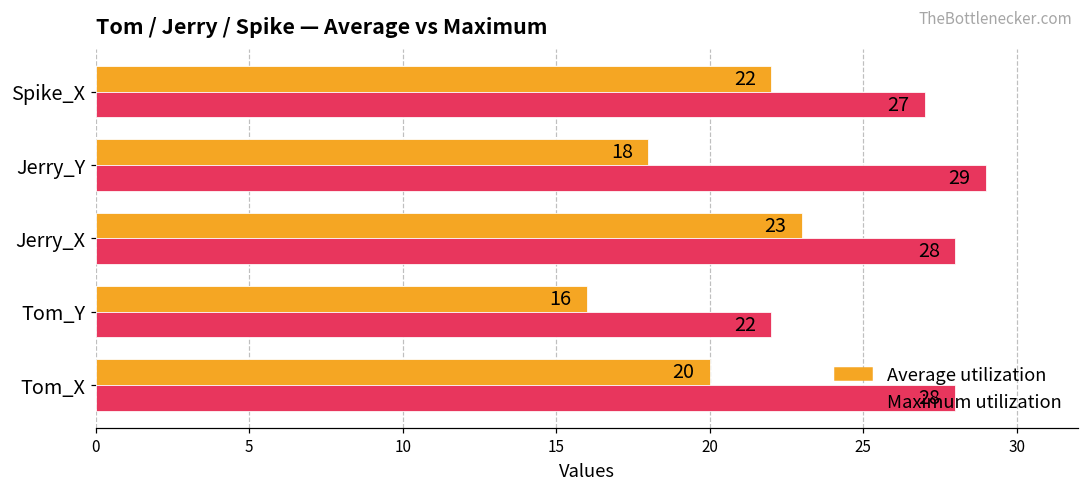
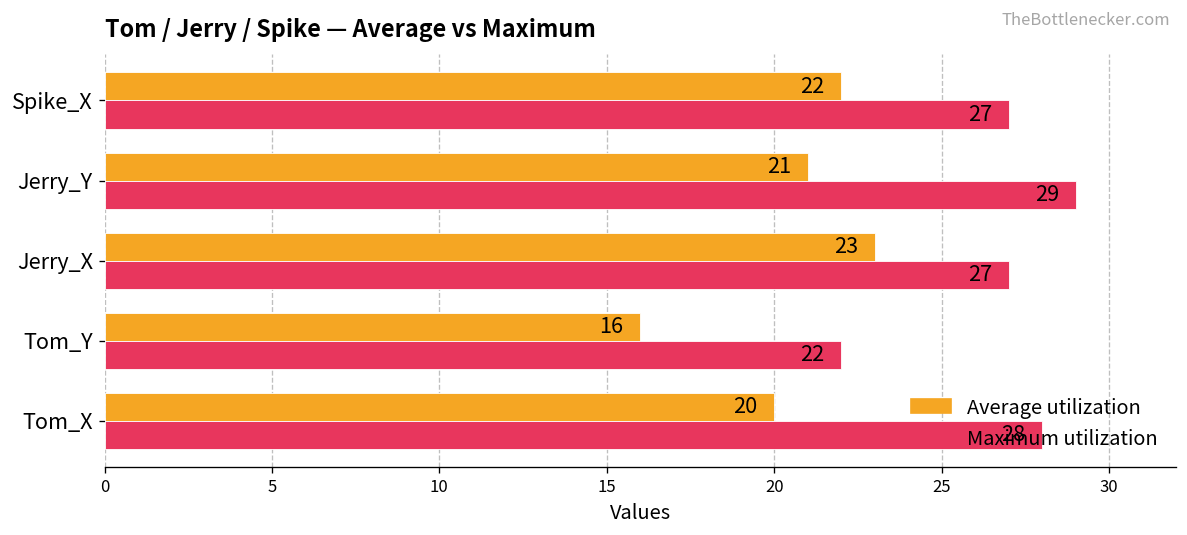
Average utilization, Jerry_Y: 18 -> 21
Maximum utilization, Jerry_X: 28 -> 27
